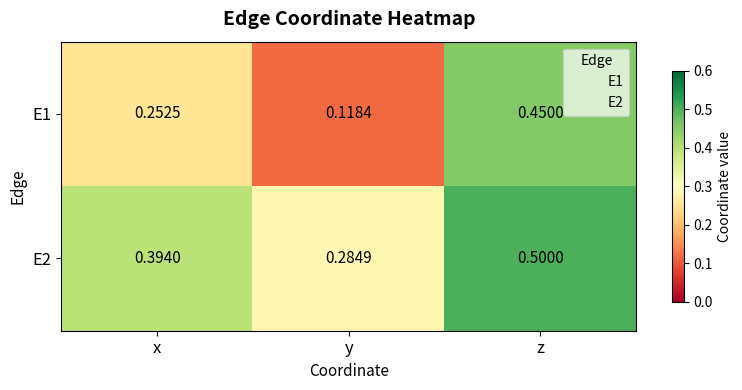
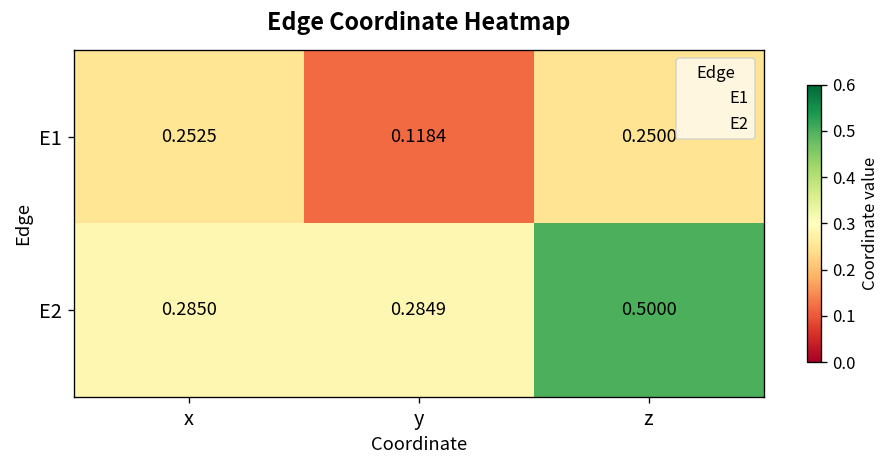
E1, z: 0.4500 -> 0.2500
E2, x: 0.3940 -> 0.2850
